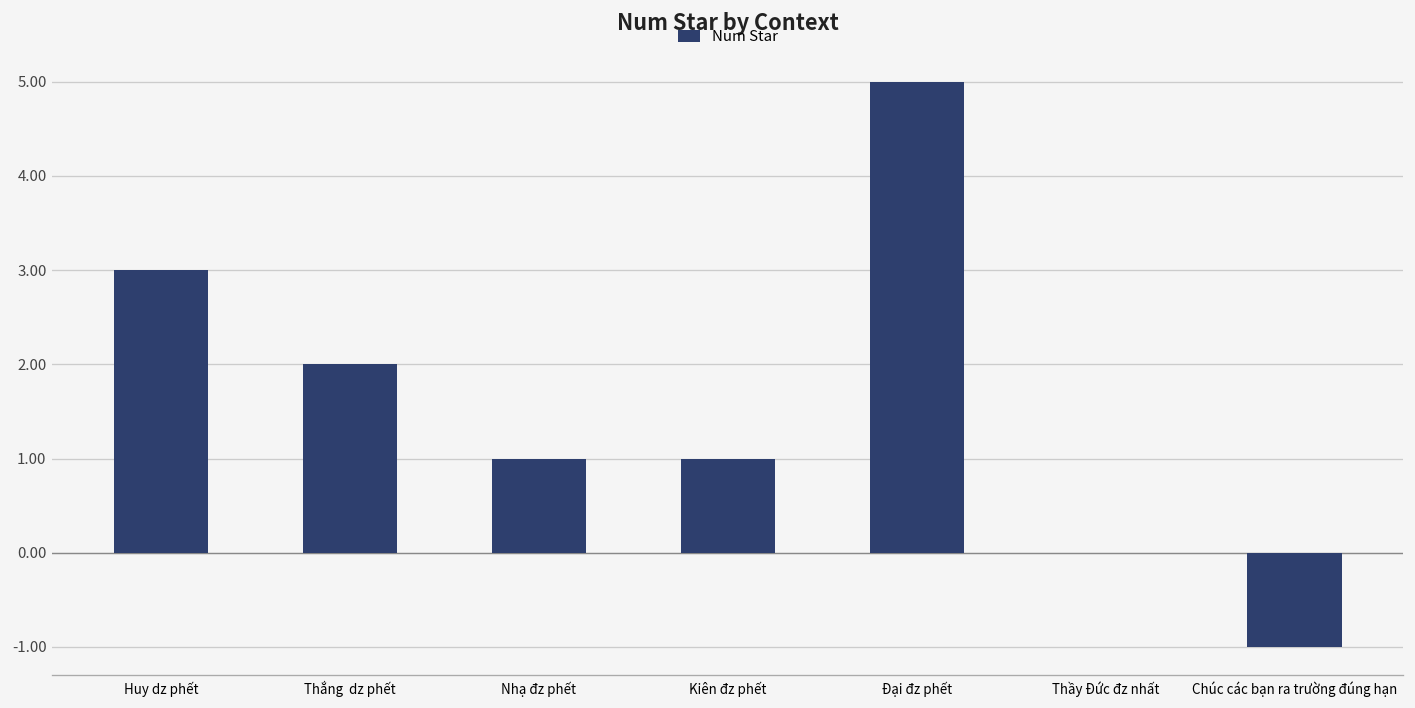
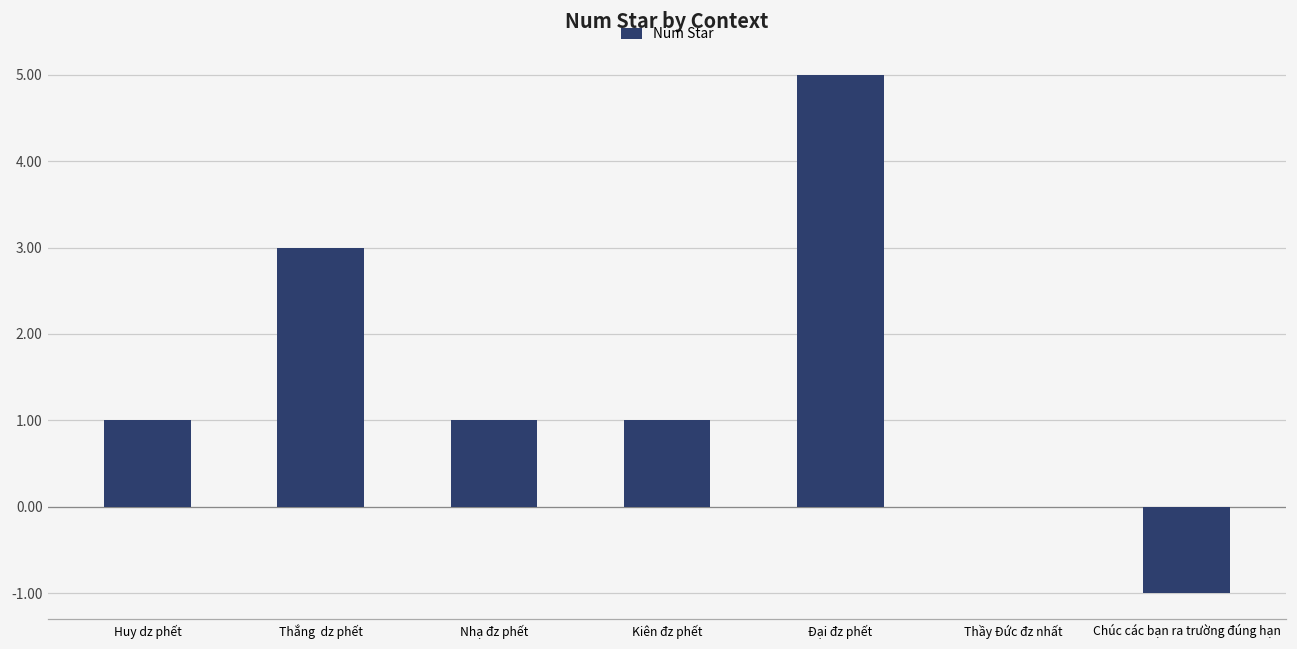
Huy dz phết: 3 -> 1
Thắng dz phết: 2 -> 3
